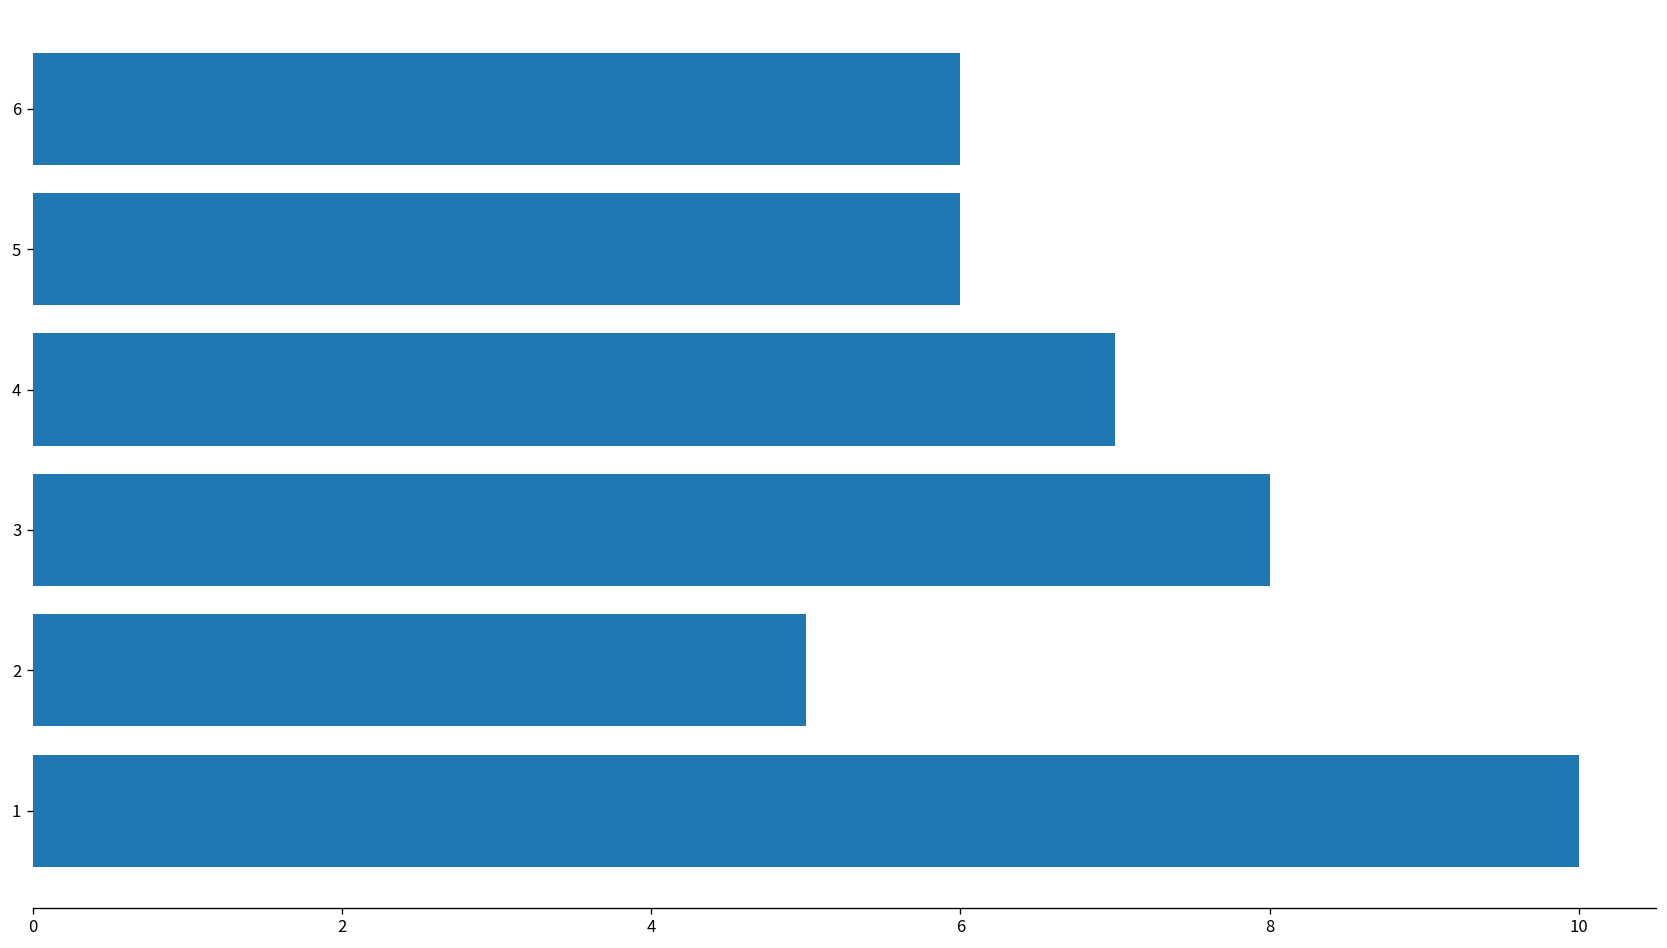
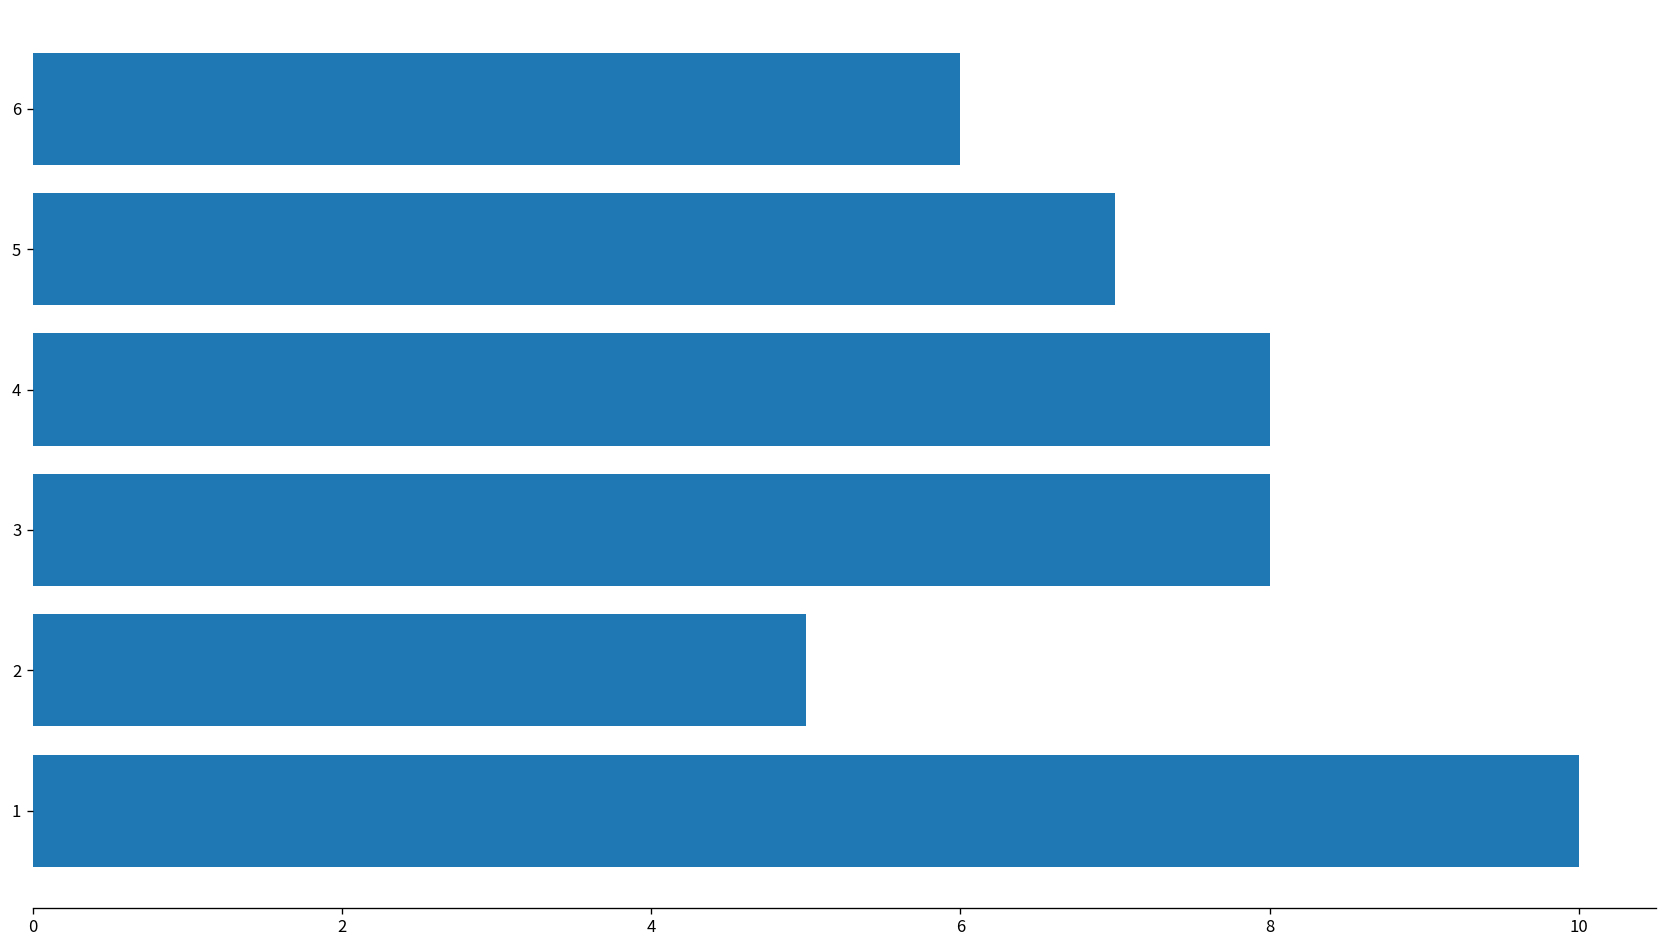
5: 6 -> 7
4: 7 -> 8
